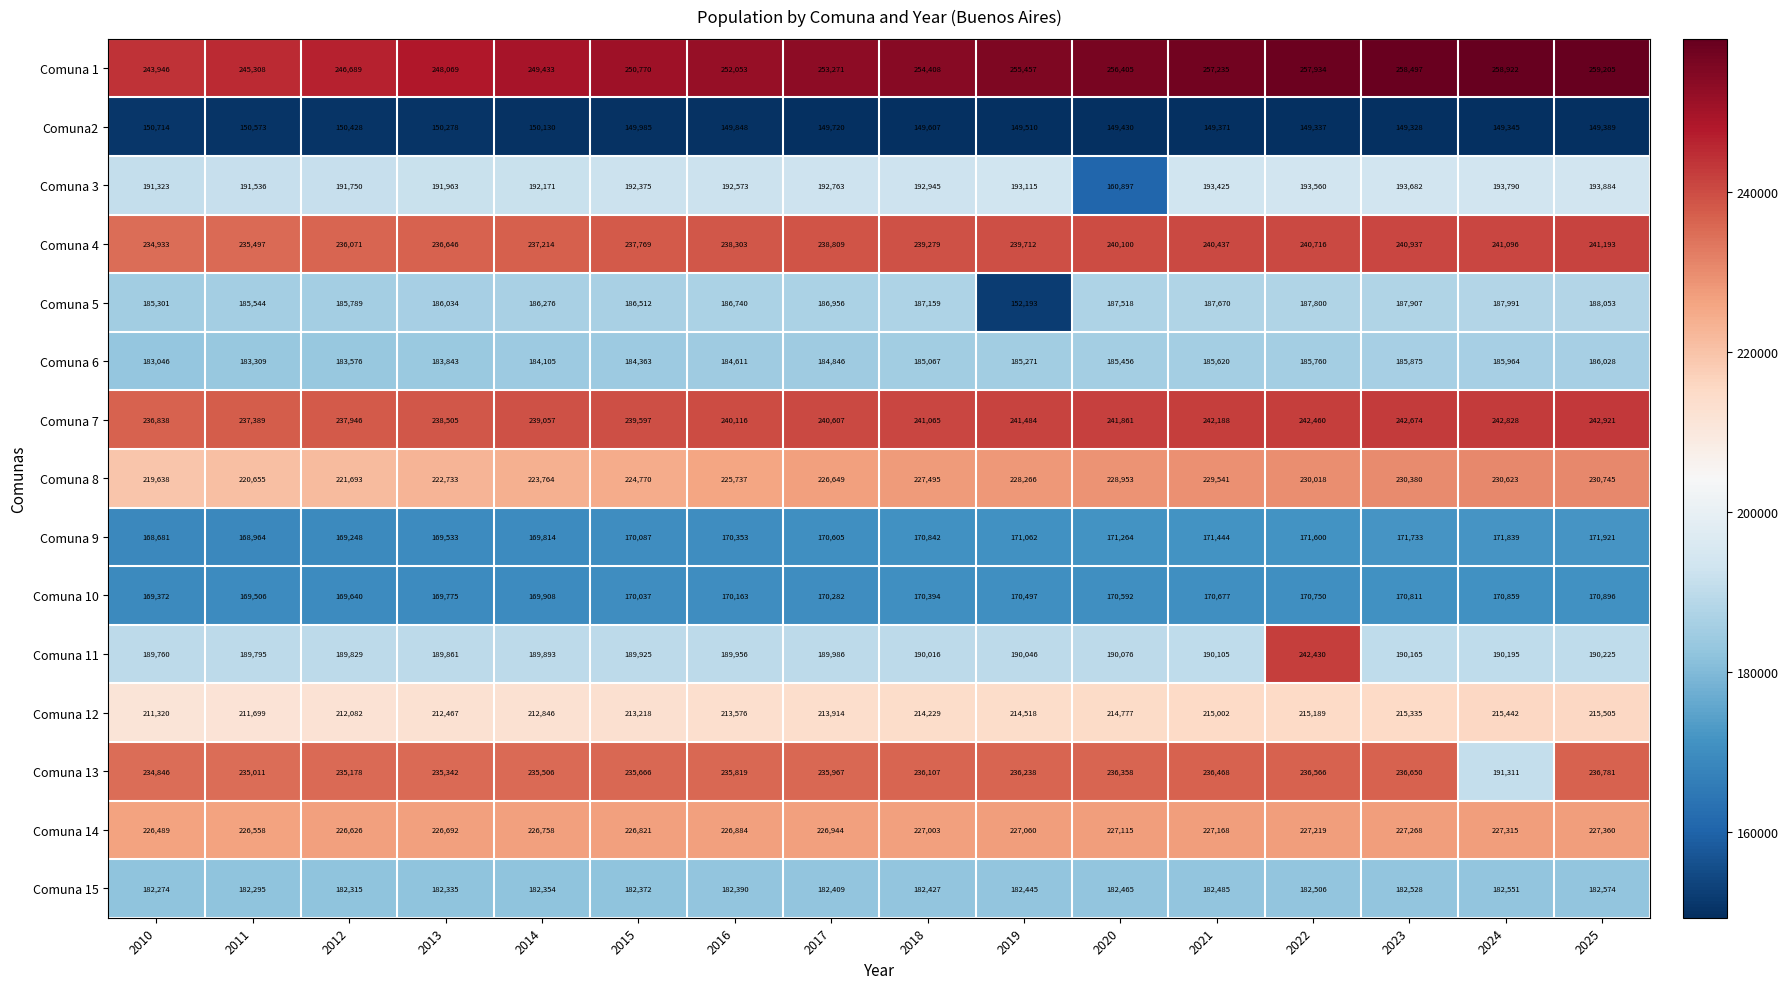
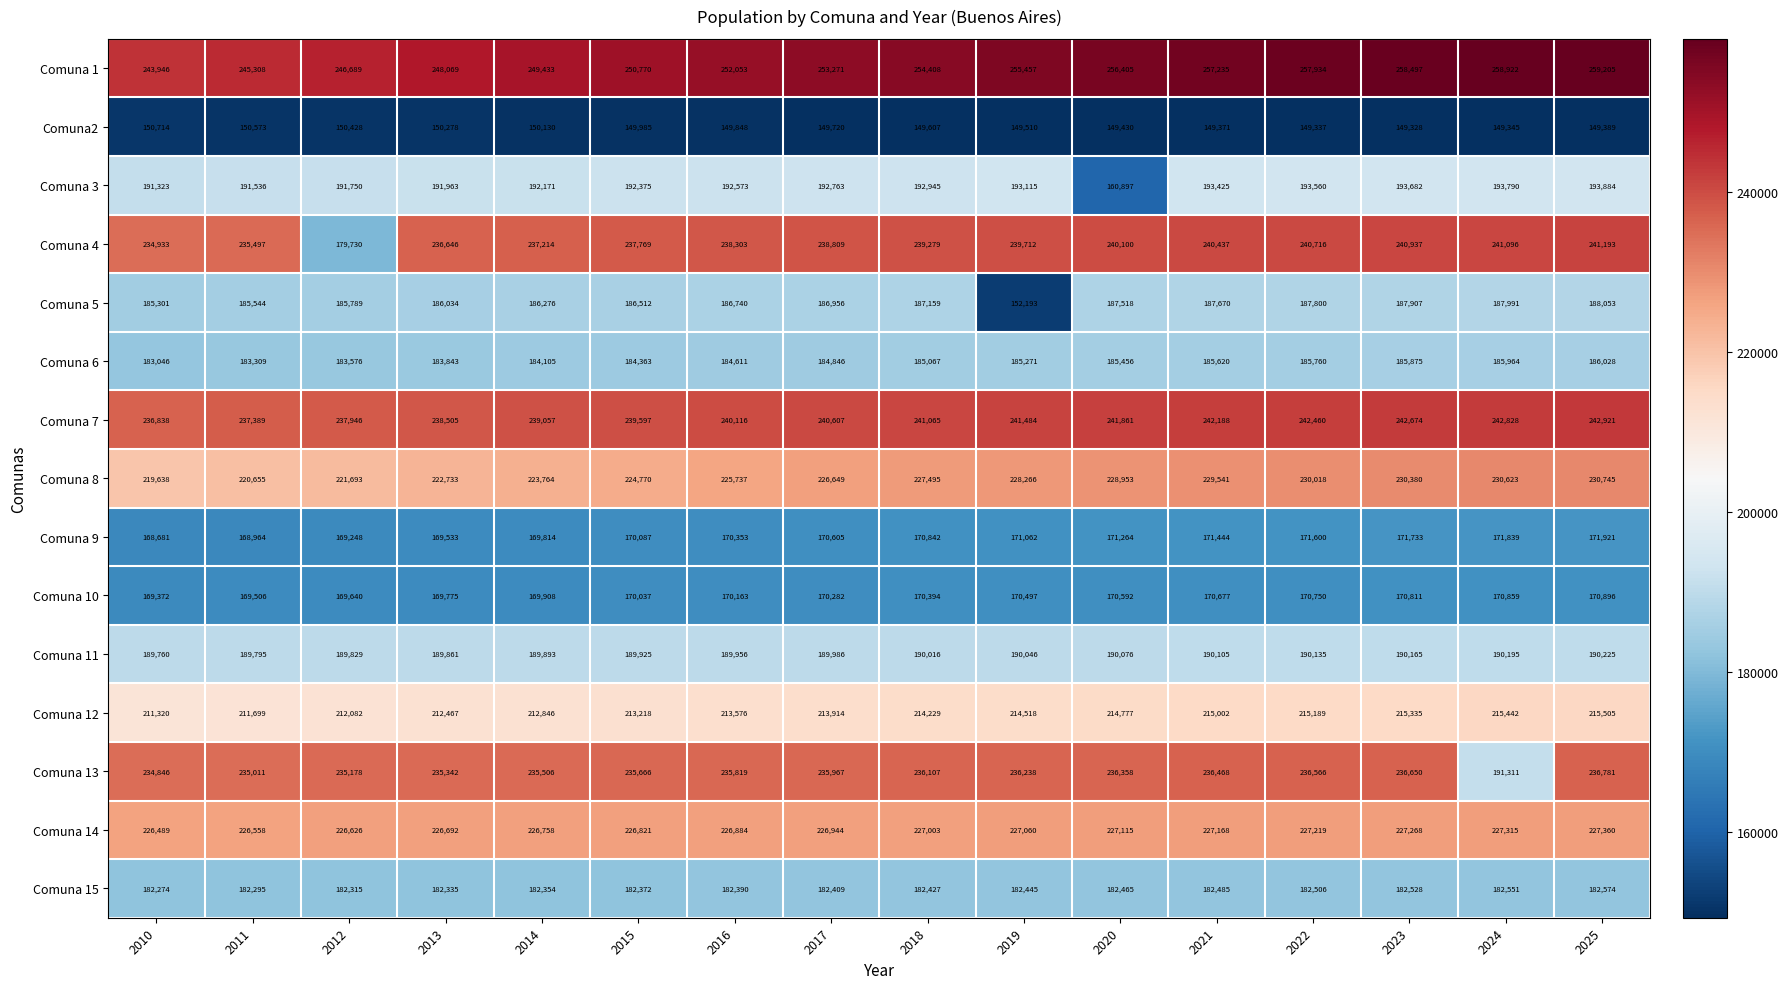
Comuna 4, 2012: 236,071 -> 179,730
Comuna 11, 2022: 242,430 -> 190,135
